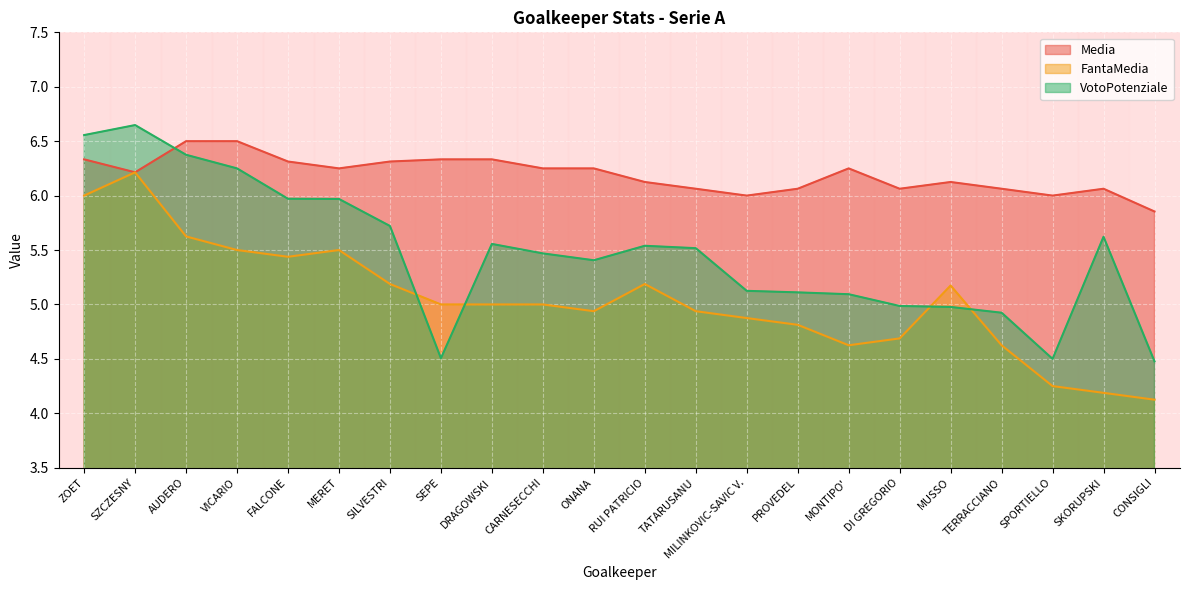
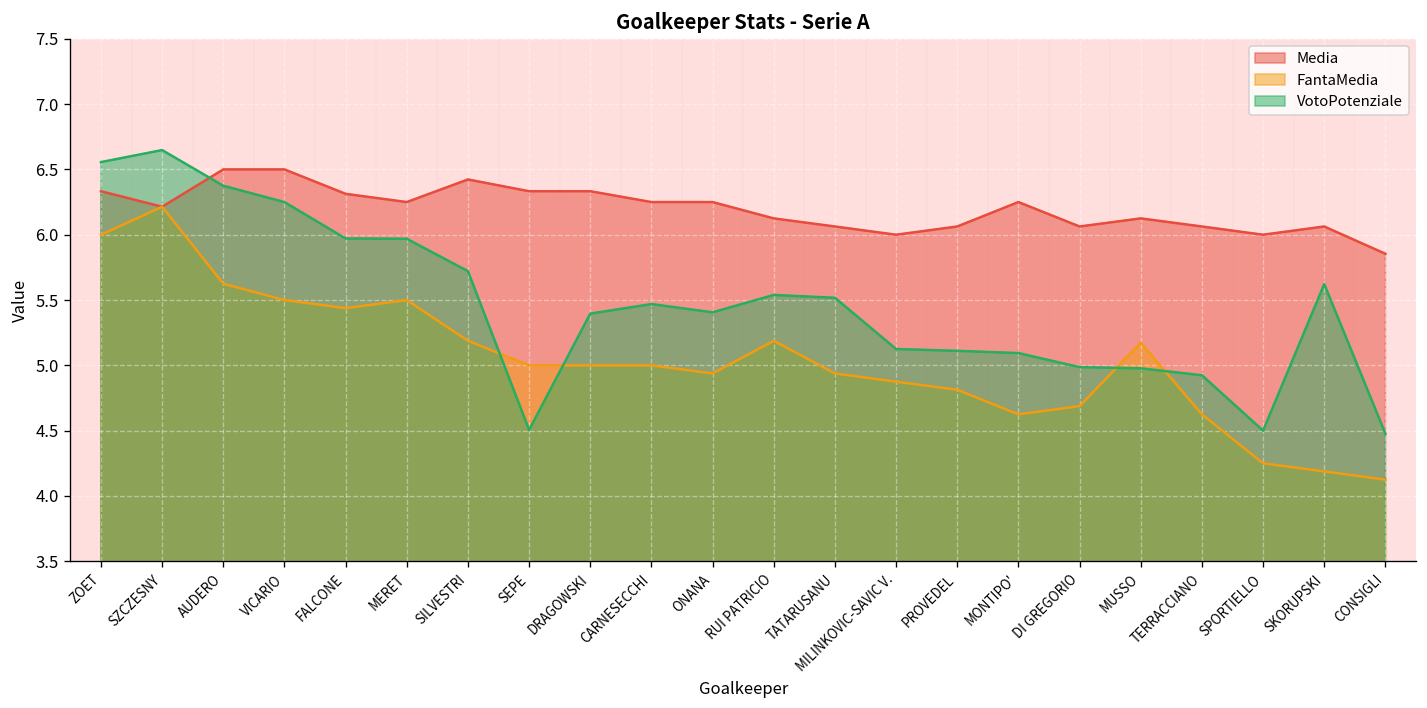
Media, SILVESTRI: 6.31 -> 6.42
VotoPotenziale, DRAGOWSKI: 5.56 -> 5.40
